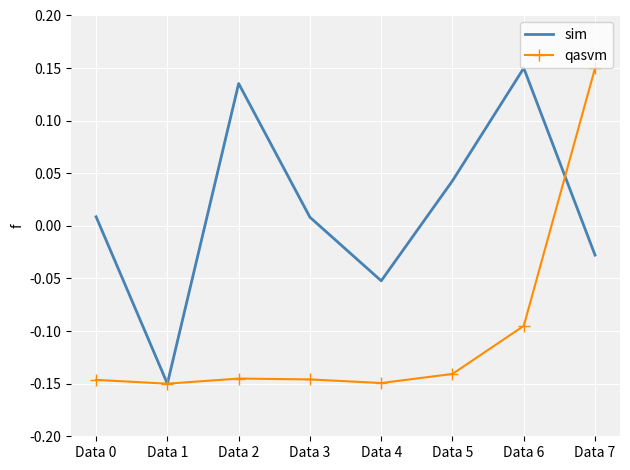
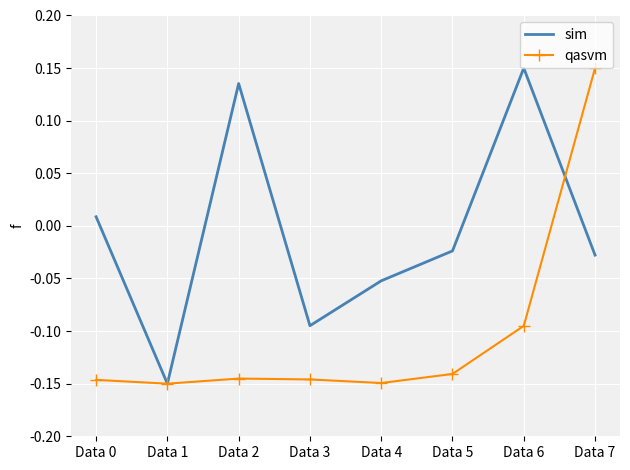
sim, Data 3: 0.008 -> -0.095
sim, Data 5: 0.043 -> -0.024
